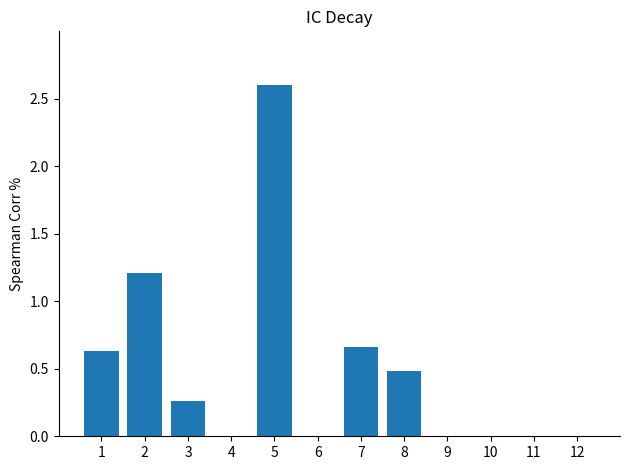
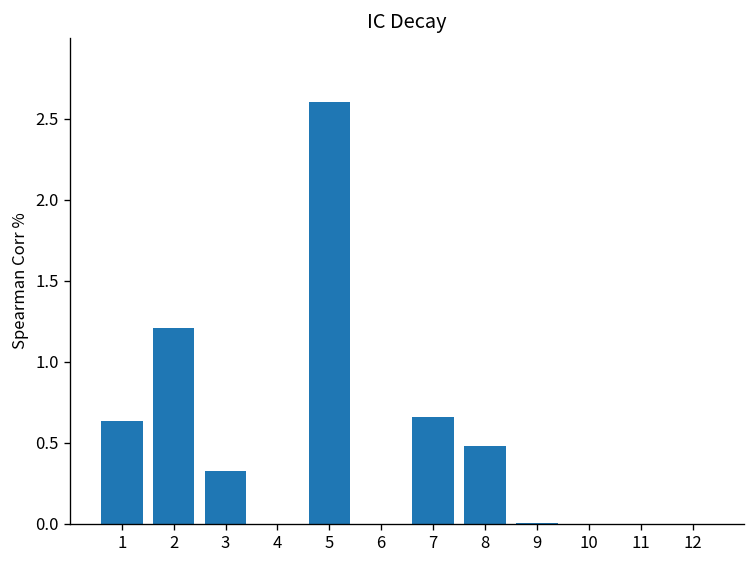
3: 0.26 -> 0.32
